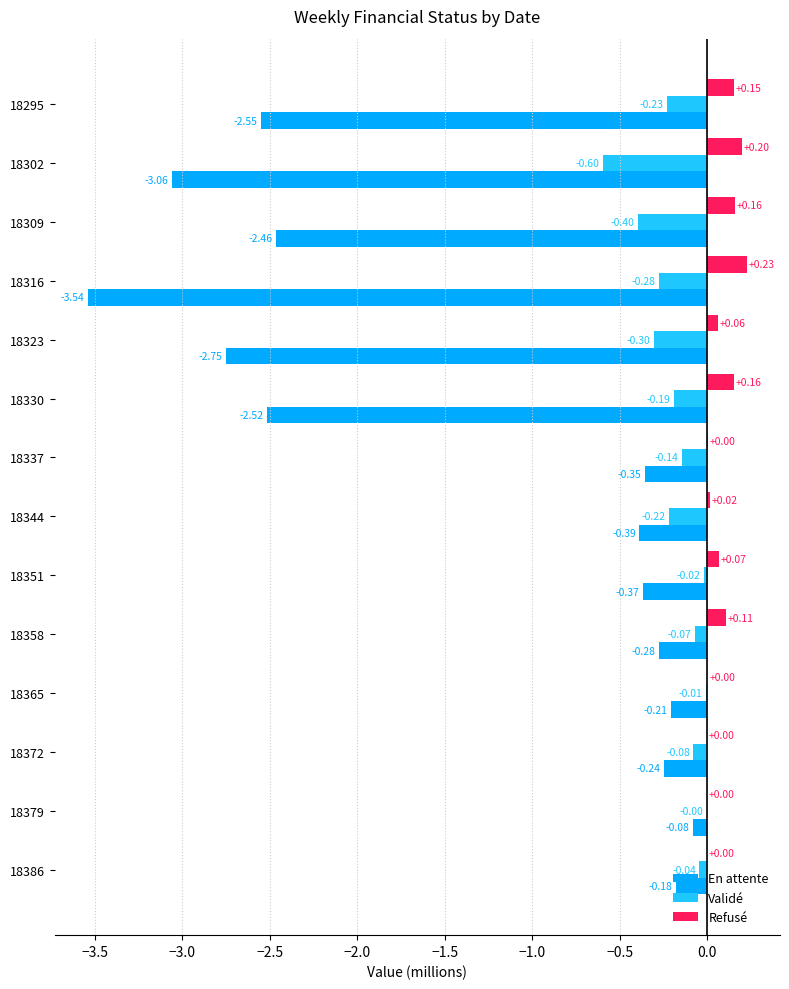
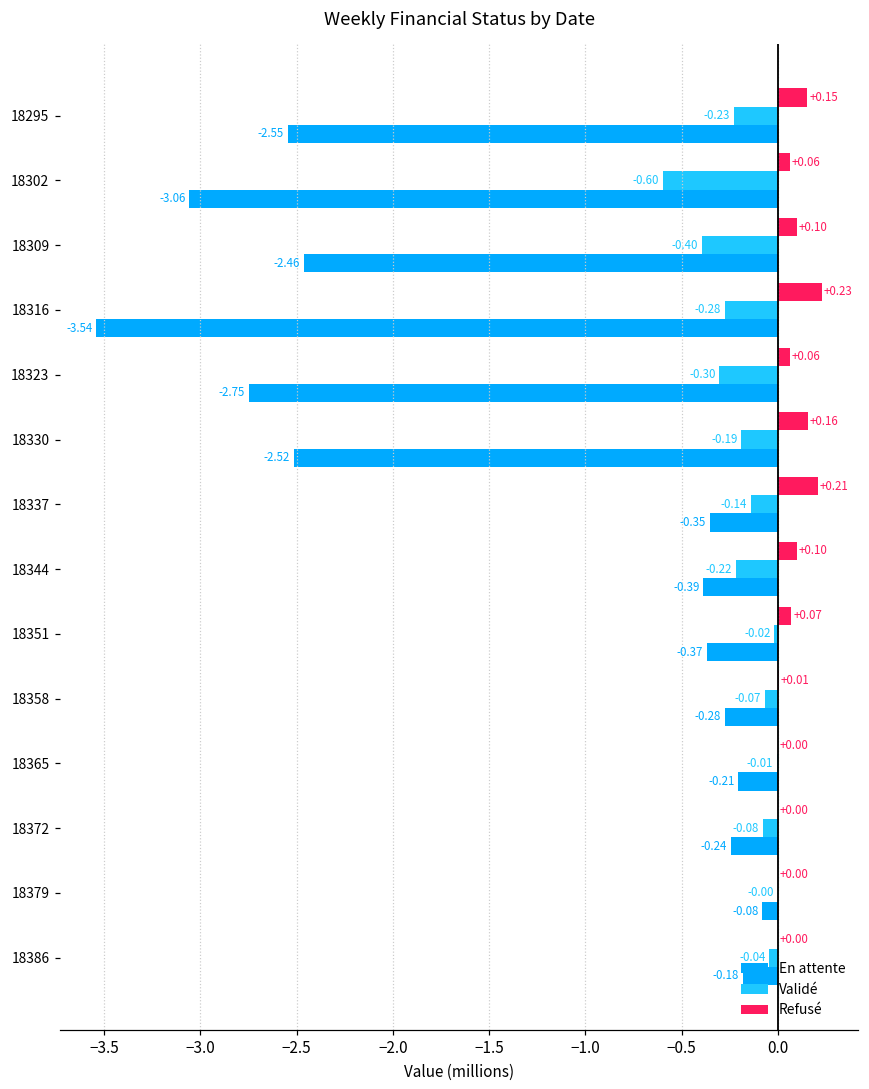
Refusé, 18302: +0.20 -> +0.06
Refusé, 18309: +0.16 -> +0.10
Refusé, 18337: +0.00 -> +0.21
Refusé, 18344: +0.02 -> +0.10
Refusé, 18358: +0.11 -> +0.01
